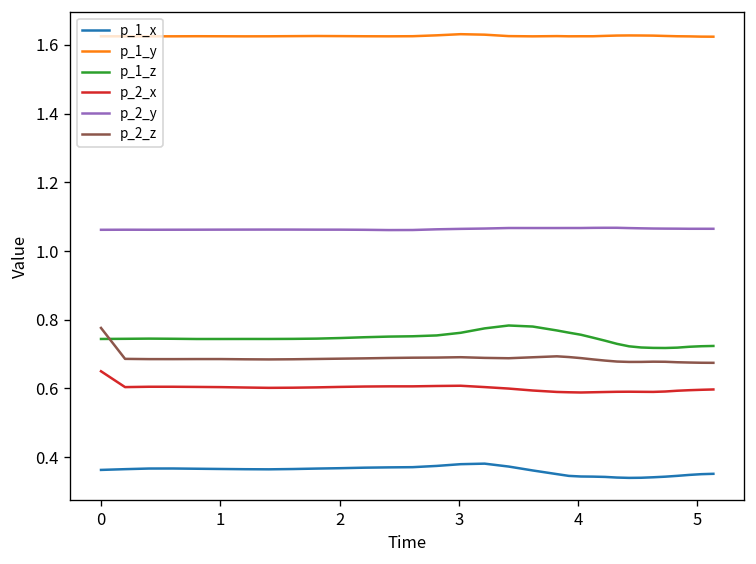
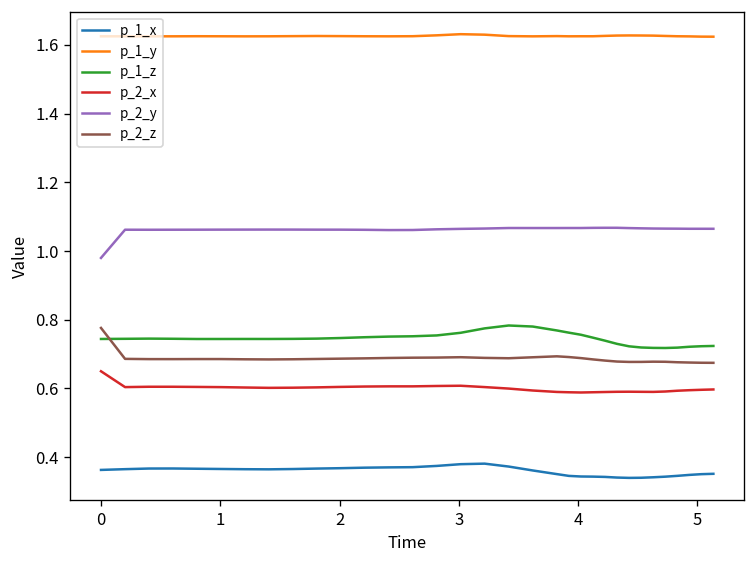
p_2_y, 0: 1.06 -> 0.98
